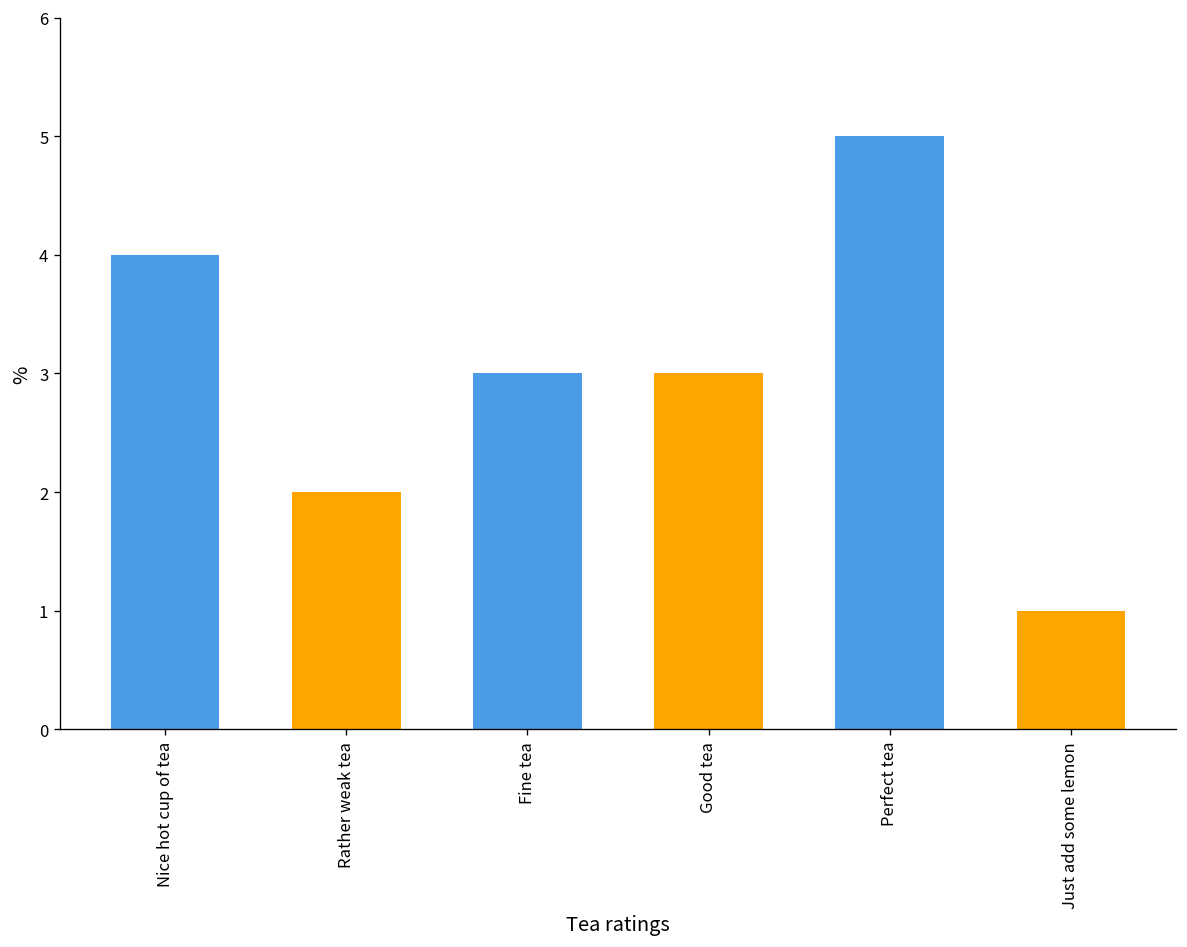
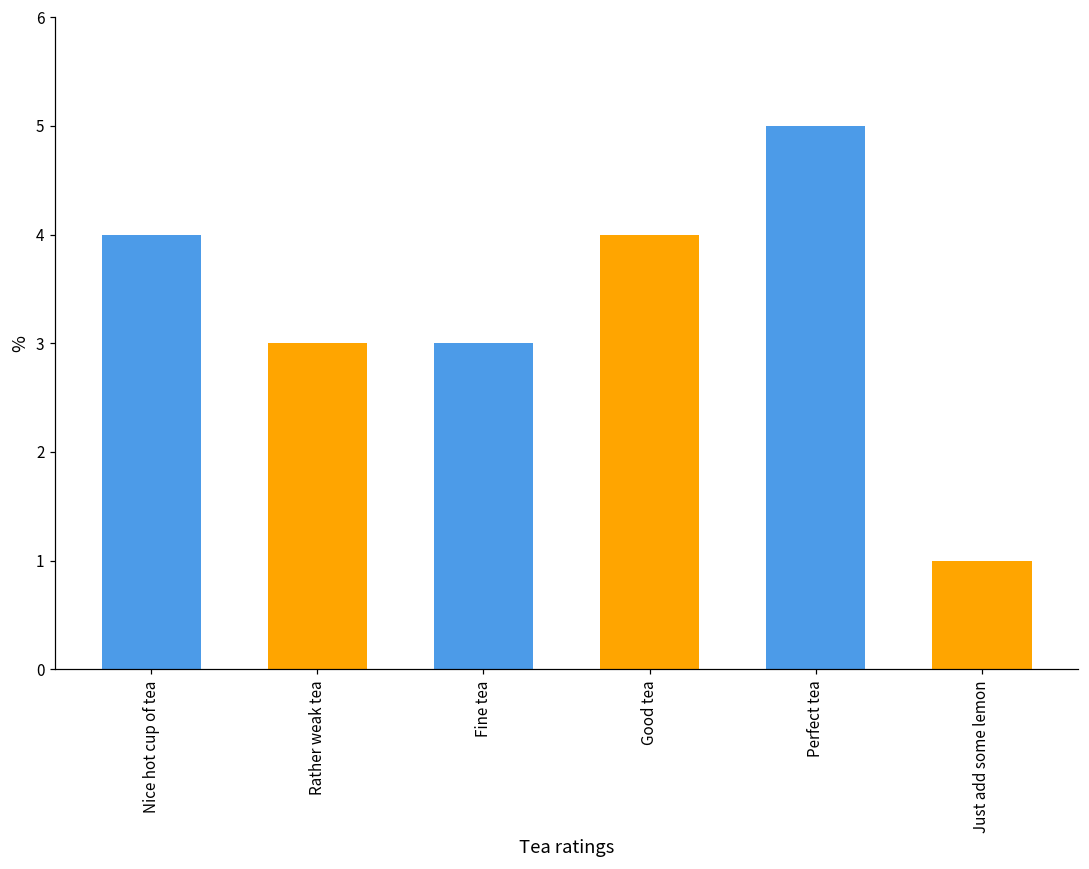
Rather weak tea: 2 -> 3
Good tea: 3 -> 4
